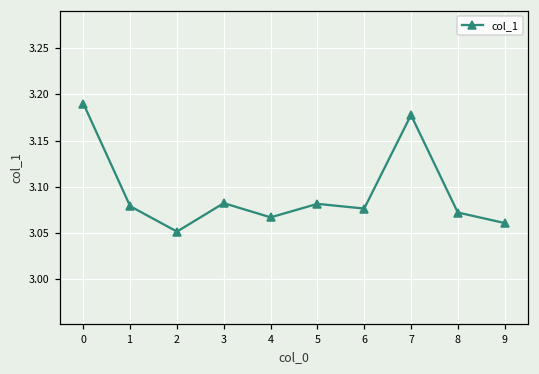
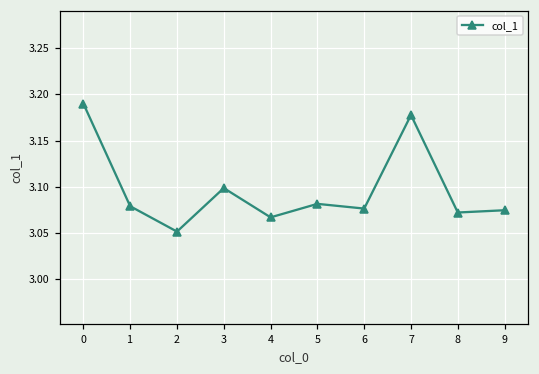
3: 3.08 -> 3.10
9: 3.06 -> 3.07
